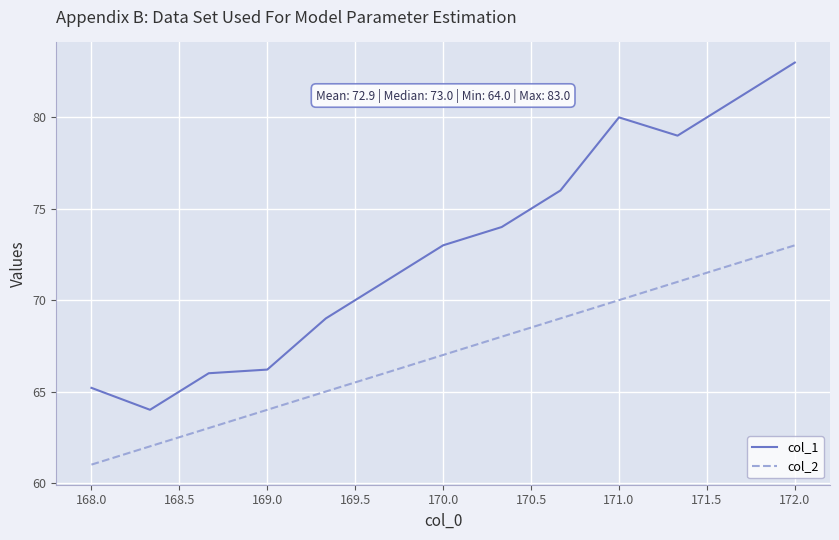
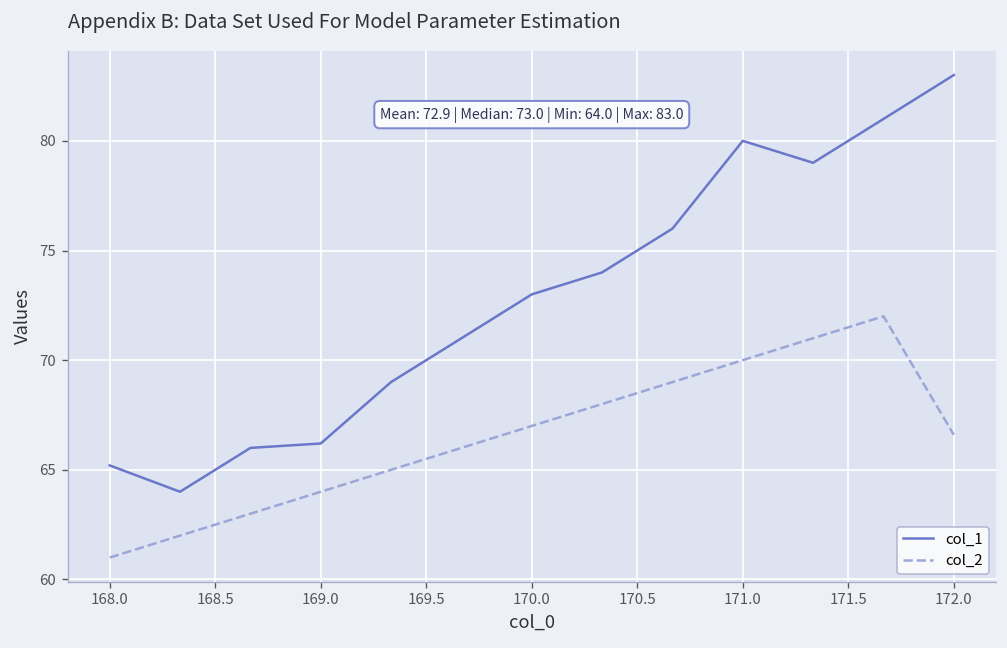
col_2, 172.0: 73.0 -> 66.6
